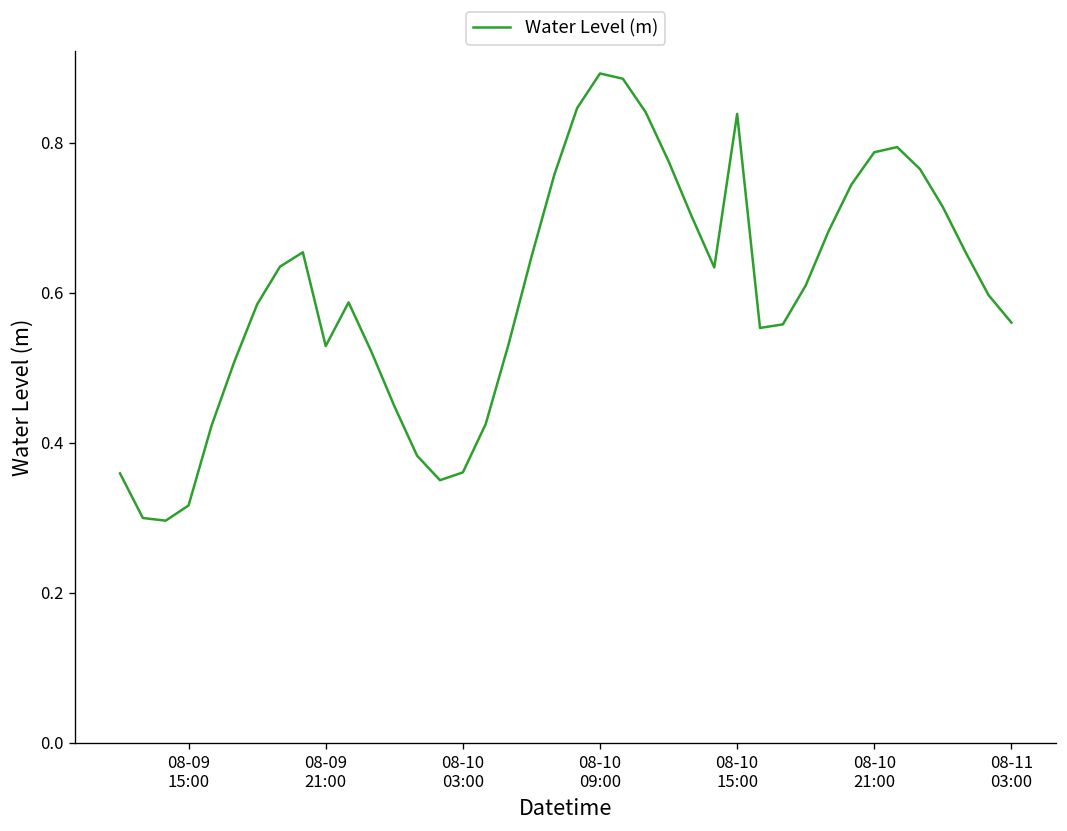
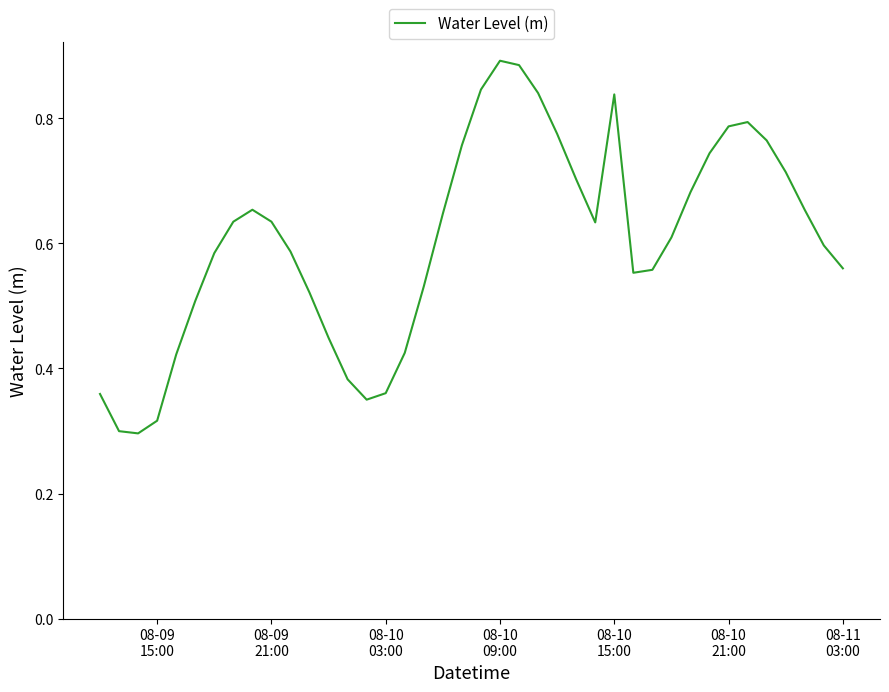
08-09 21:00: 0.53 -> 0.63
